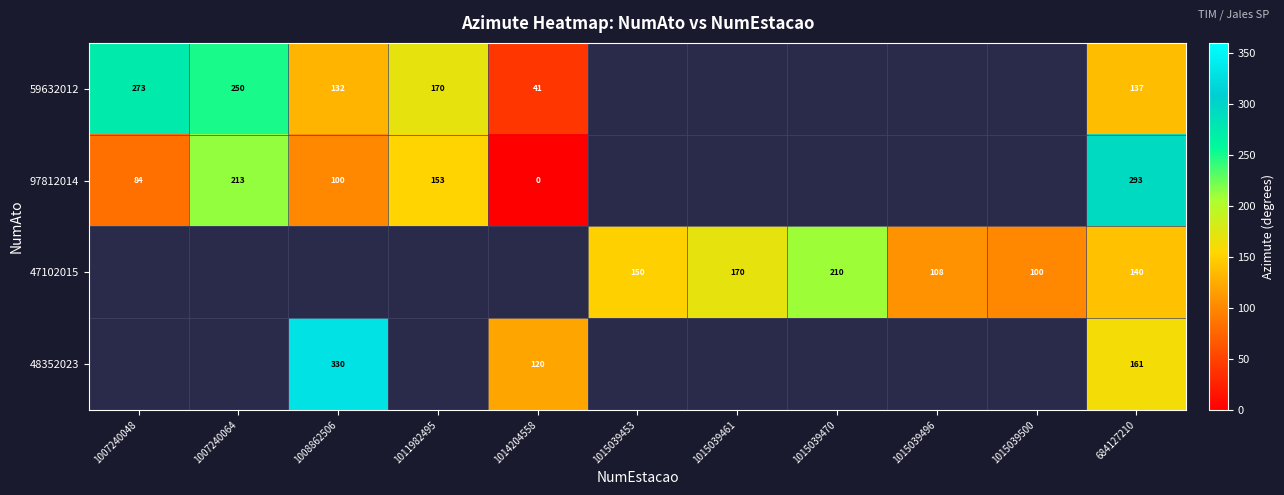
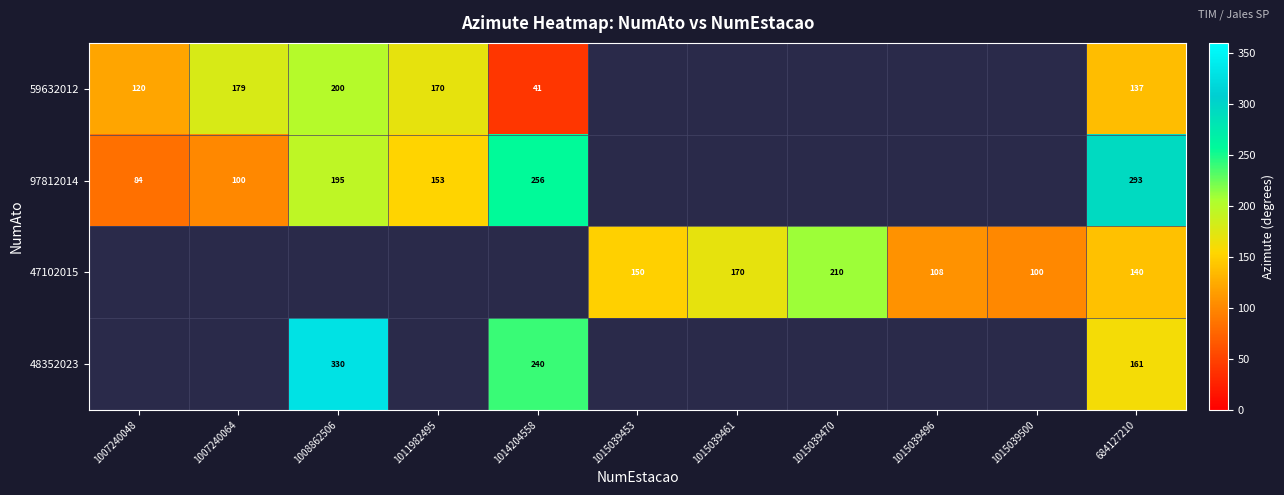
59632012, 1007240048: 273 -> 120
59632012, 1007240064: 250 -> 179
59632012, 1008862506: 132 -> 200
97812014, 1007240064: 213 -> 100
97812014, 1008862506: 100 -> 195
97812014, 1014204558: 0 -> 256
48352023, 1014204558: 120 -> 240
